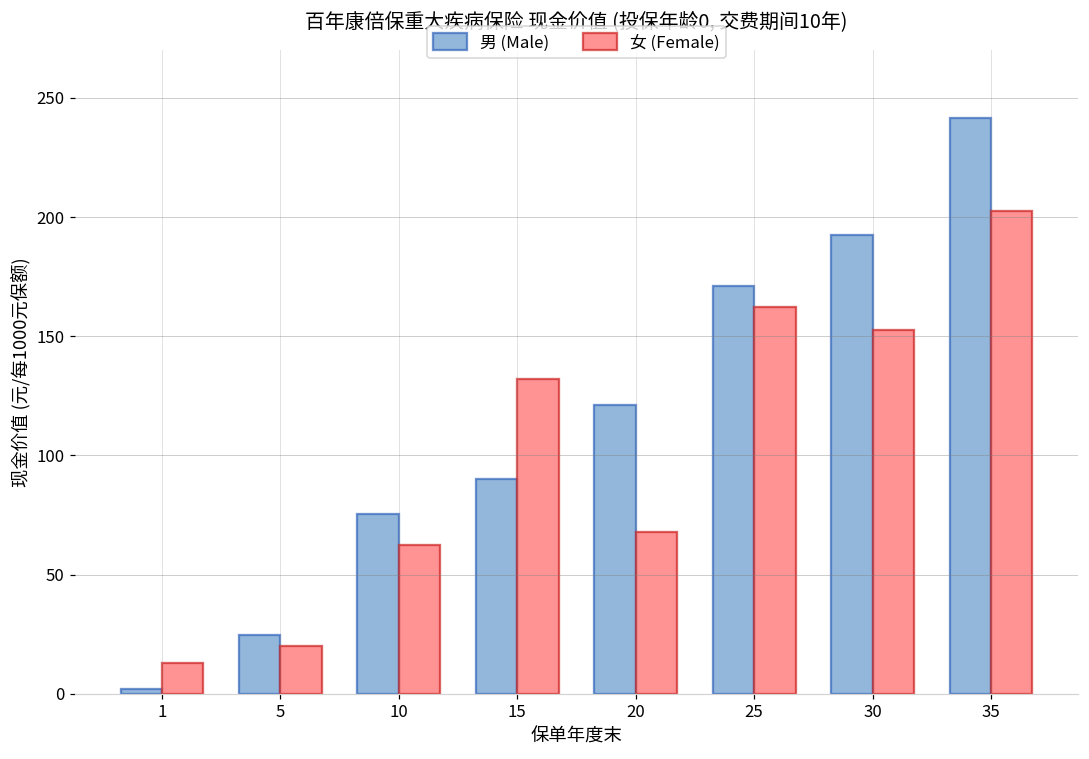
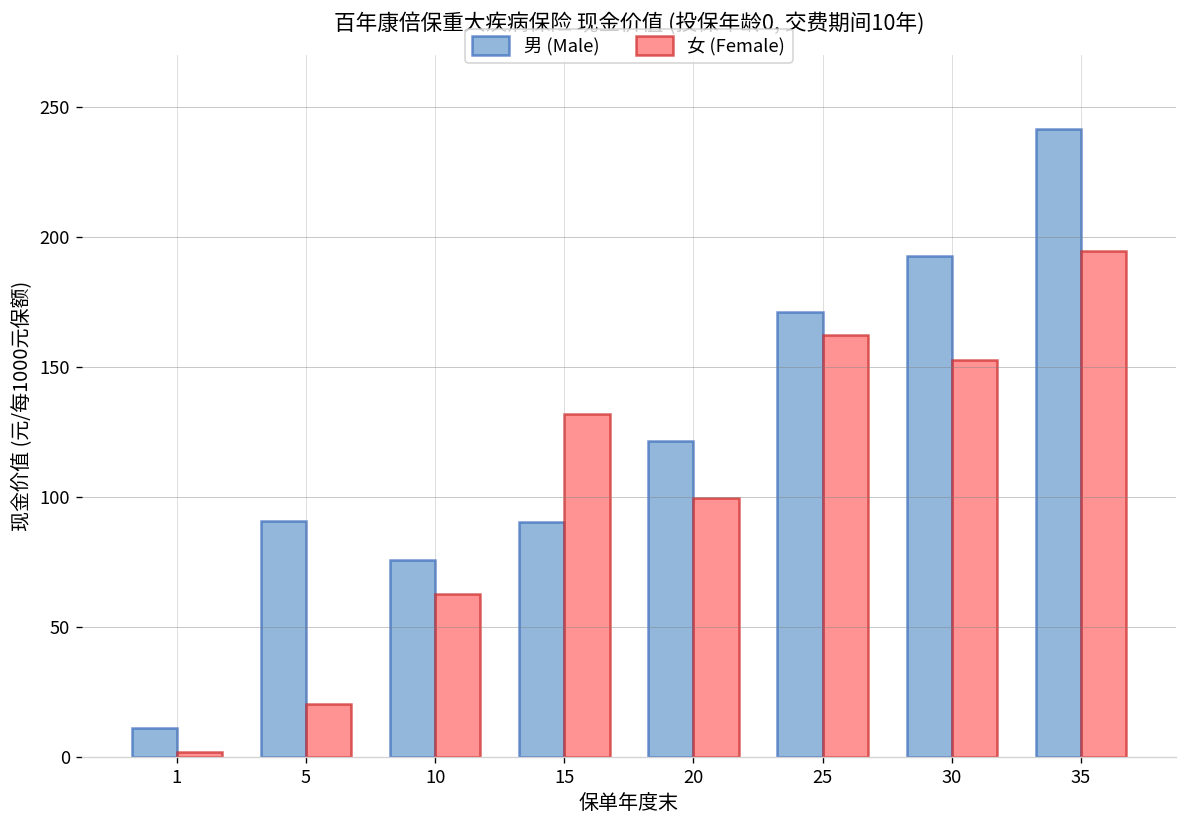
男 (Male), 1: 2 -> 11
女 (Female), 1: 13 -> 2
男 (Male), 5: 25 -> 91
女 (Female), 20: 68 -> 100
女 (Female), 35: 202 -> 195
